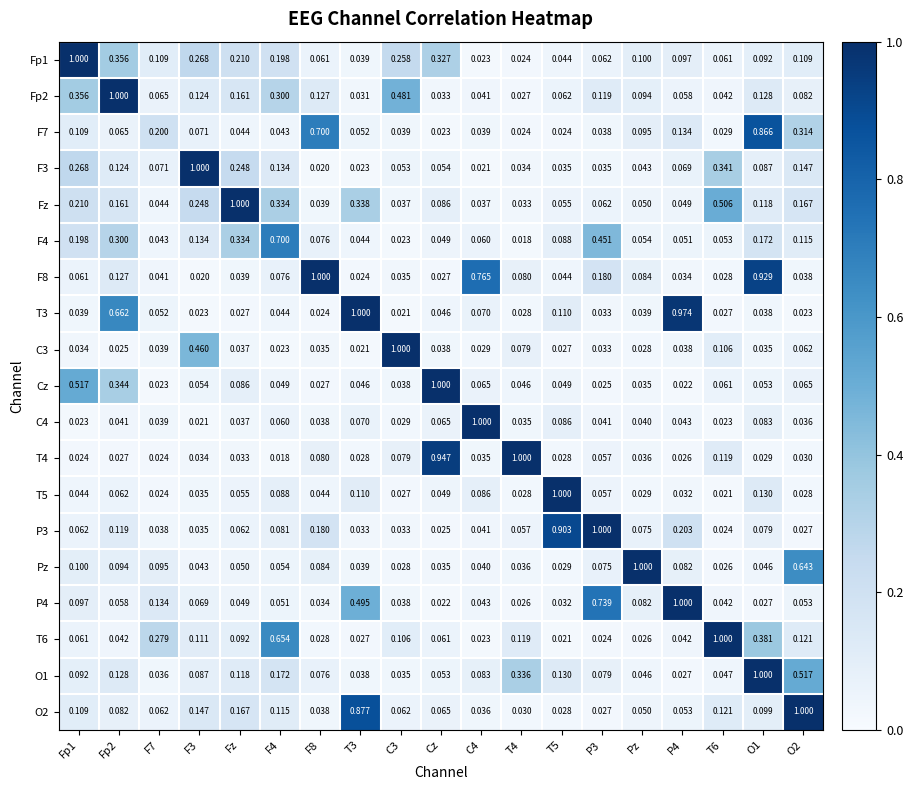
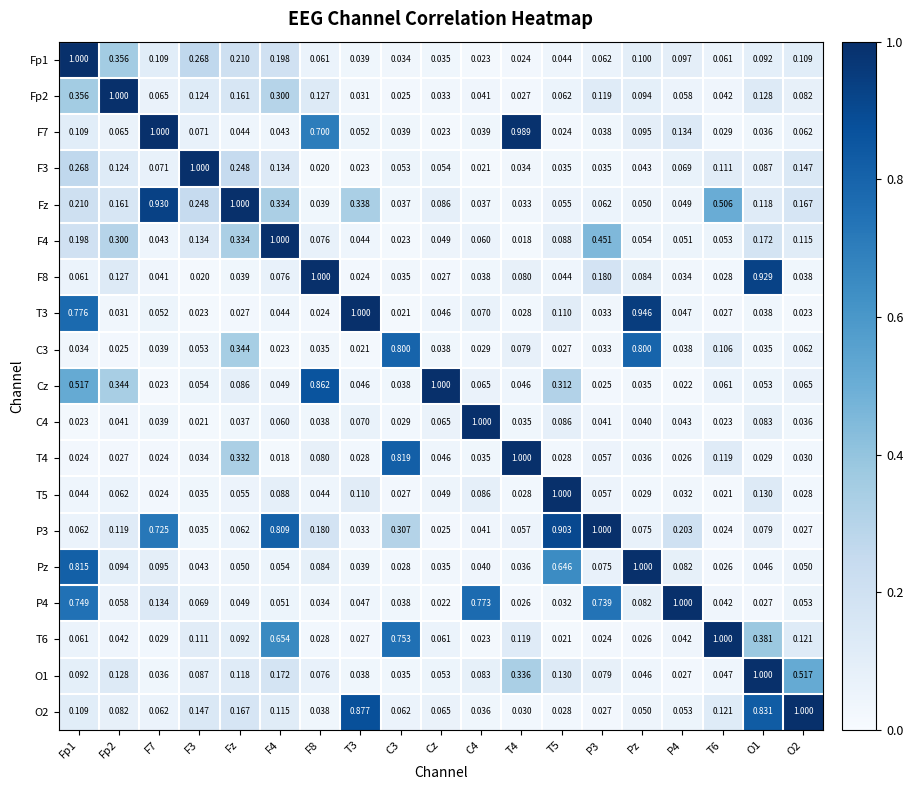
Fp1, C3: 0.258 -> 0.034
Fp1, Cz: 0.327 -> 0.035
Fp2, C3: 0.481 -> 0.025
F7, F7: 0.200 -> 1.000
F7, T4: 0.024 -> 0.989
F7, O1: 0.866 -> 0.036
F7, O2: 0.314 -> 0.062
F3, T6: 0.341 -> 0.111
Fz, F7: 0.044 -> 0.930
F4, F4: 0.700 -> 1.000
F8, C4: 0.765 -> 0.038
T3, Fp1: 0.039 -> 0.776
T3, Fp2: 0.662 -> 0.031
T3, Pz: 0.039 -> 0.946
T3, P4: 0.974 -> 0.047
C3, F3: 0.460 -> 0.053
C3, Fz: 0.037 -> 0.344
C3, C3: 1.000 -> 0.800
C3, Pz: 0.028 -> 0.800
Cz, F8: 0.027 -> 0.862
Cz, T5: 0.049 -> 0.312
T4, Fz: 0.033 -> 0.332
T4, C3: 0.079 -> 0.819
T4, Cz: 0.947 -> 0.046
P3, F7: 0.038 -> 0.725
P3, F4: 0.081 -> 0.809
P3, C3: 0.033 -> 0.307
Pz, Fp1: 0.100 -> 0.815
Pz, T5: 0.029 -> 0.646
Pz, O2: 0.643 -> 0.050
P4, Fp1: 0.097 -> 0.749
P4, T3: 0.495 -> 0.047
P4, C4: 0.043 -> 0.773
T6, F7: 0.279 -> 0.029
T6, C3: 0.106 -> 0.753
O2, O1: 0.099 -> 0.831
